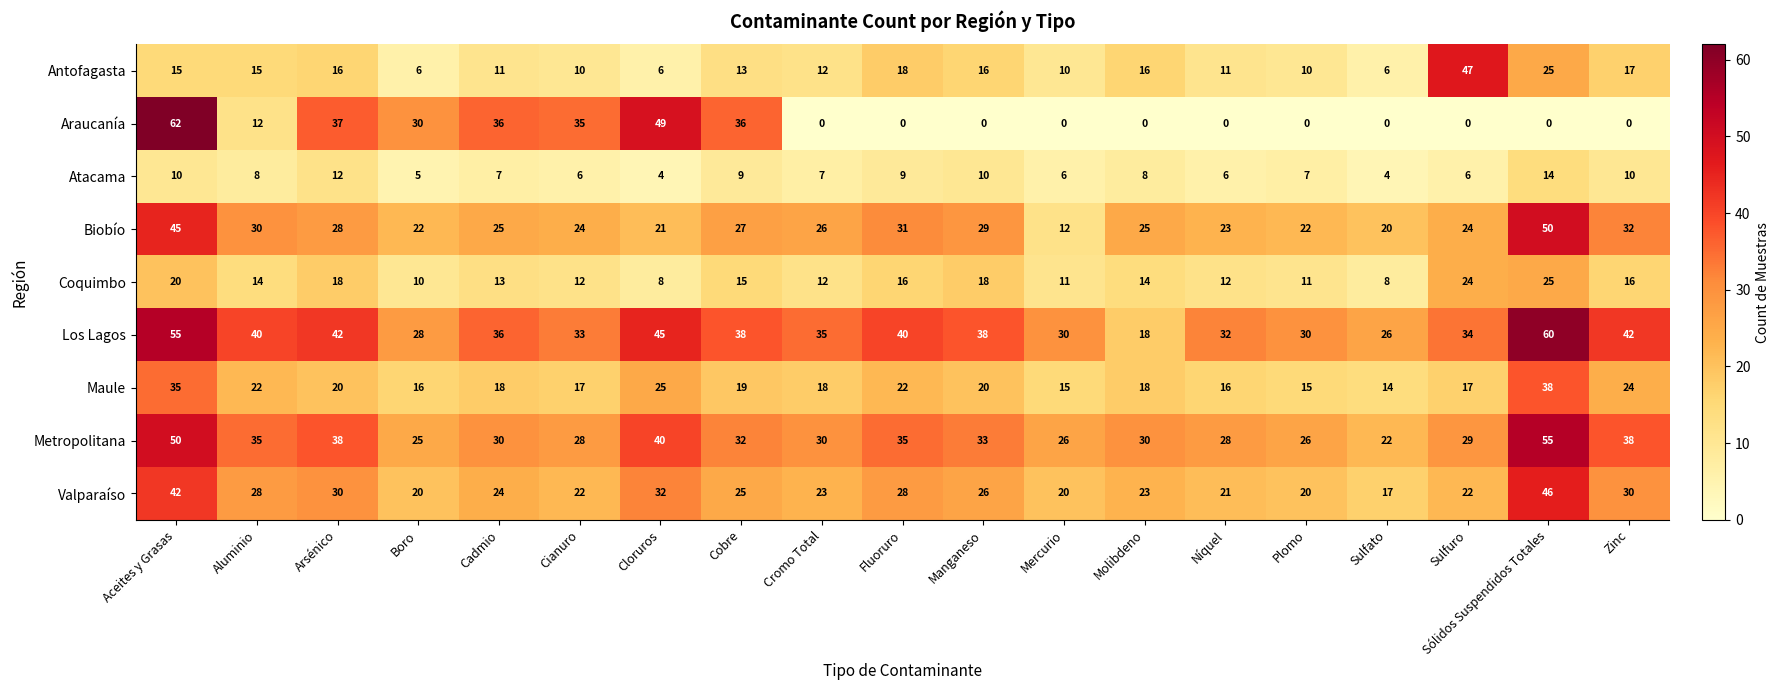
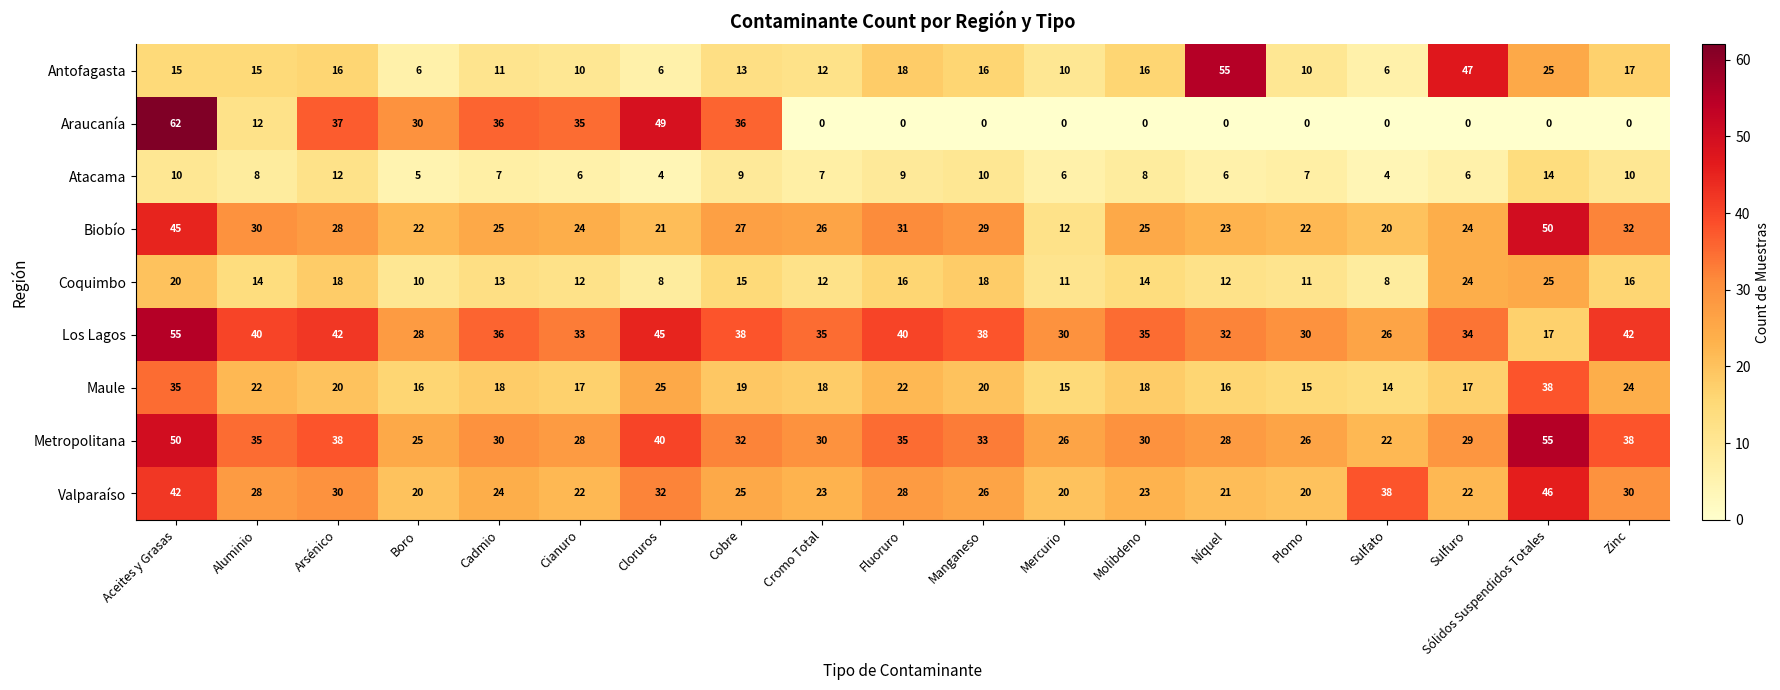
Antofagasta, Níquel: 11 -> 55
Los Lagos, Molibdeno: 18 -> 35
Los Lagos, Sólidos Suspendidos Totales: 60 -> 17
Valparaíso, Sulfato: 17 -> 38
